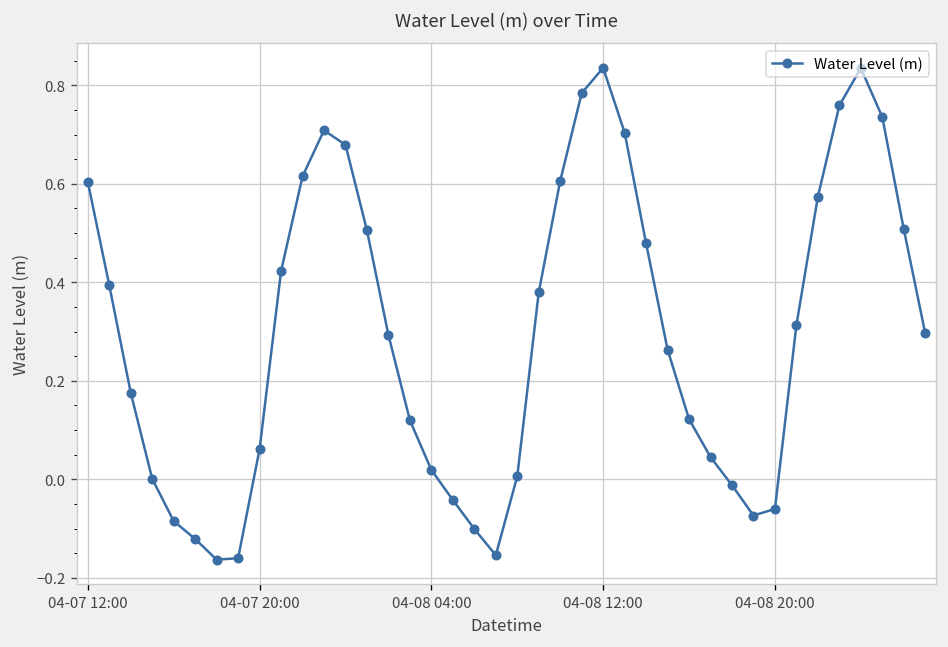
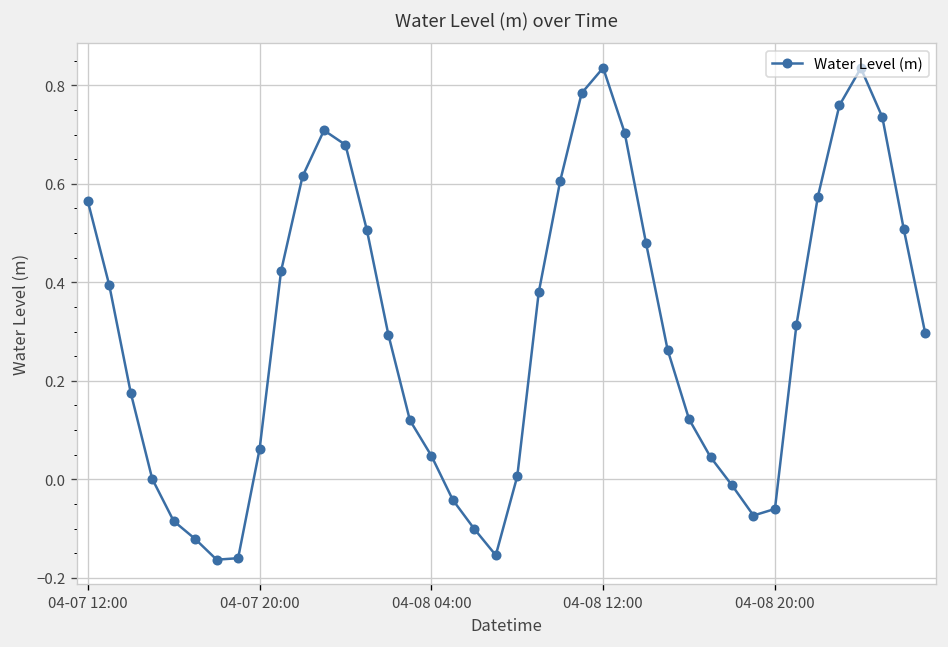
04-07 12:00: 0.60 -> 0.56
04-08 04:00: 0.02 -> 0.05
